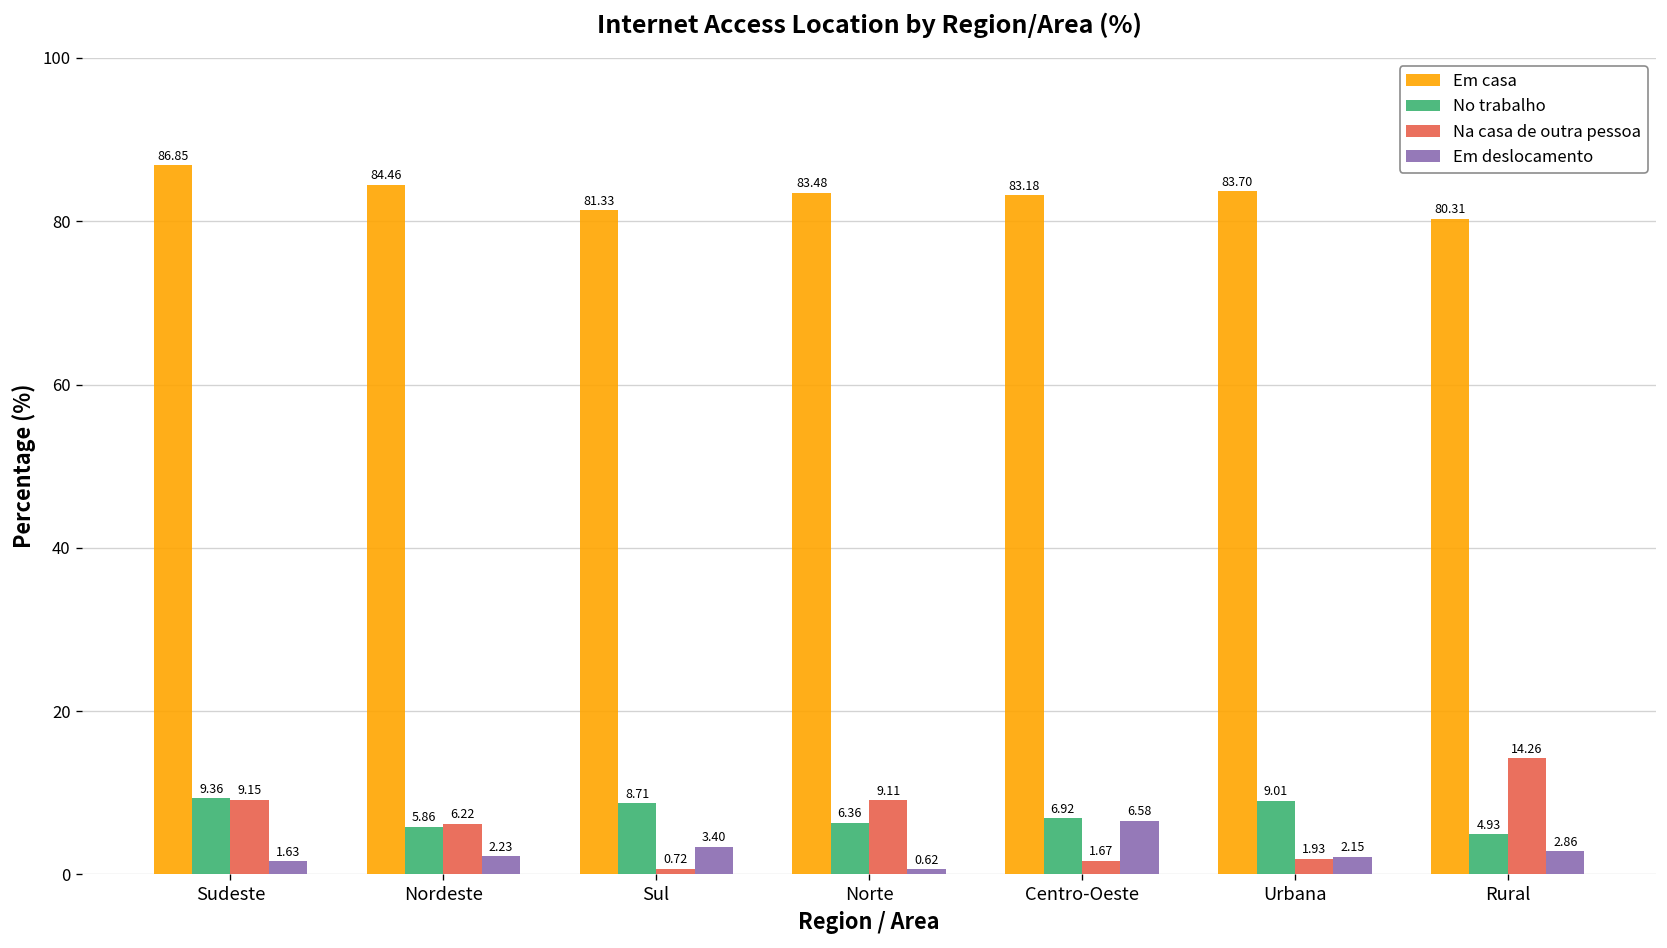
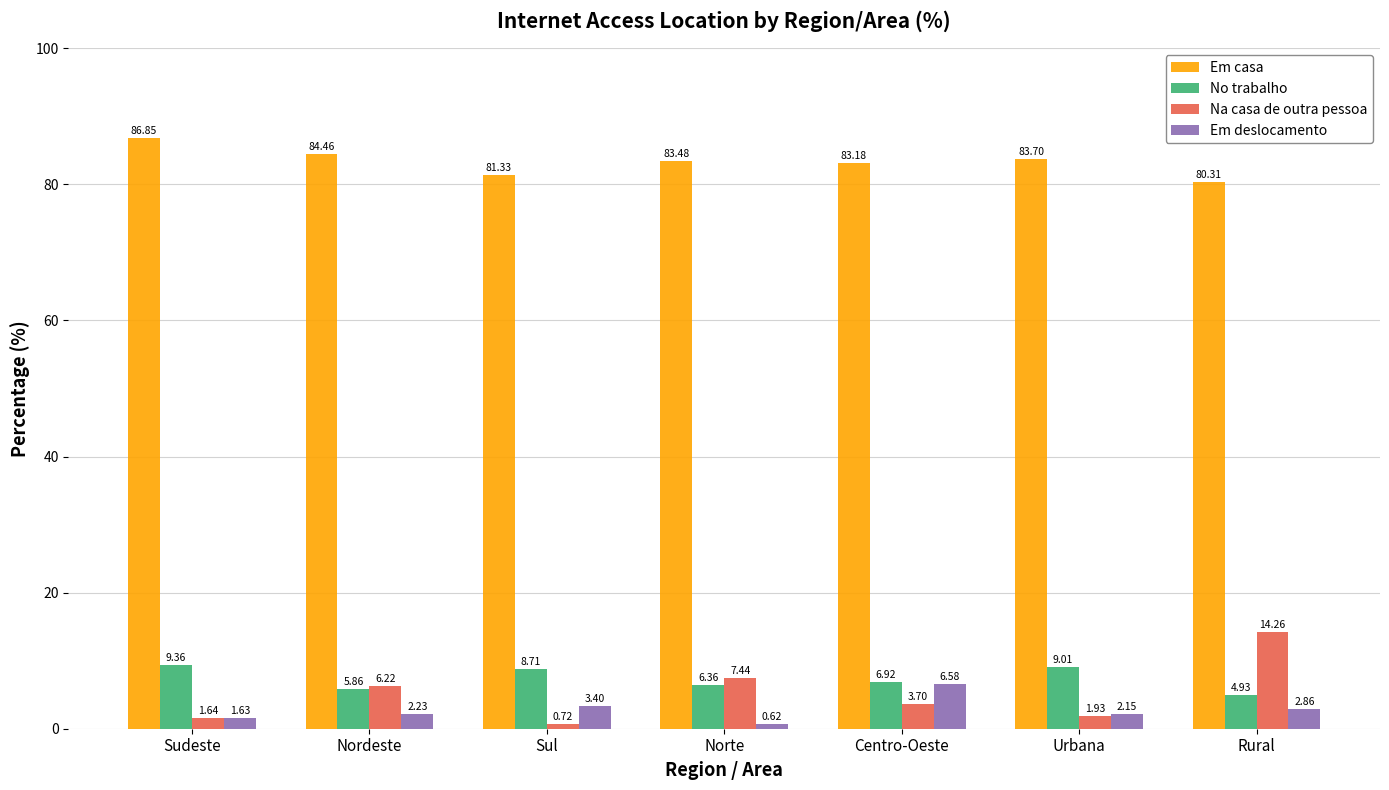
Na casa de outra pessoa, Sudeste: 9.15 -> 1.64
Na casa de outra pessoa, Norte: 9.11 -> 7.44
Na casa de outra pessoa, Centro-Oeste: 1.67 -> 3.70
